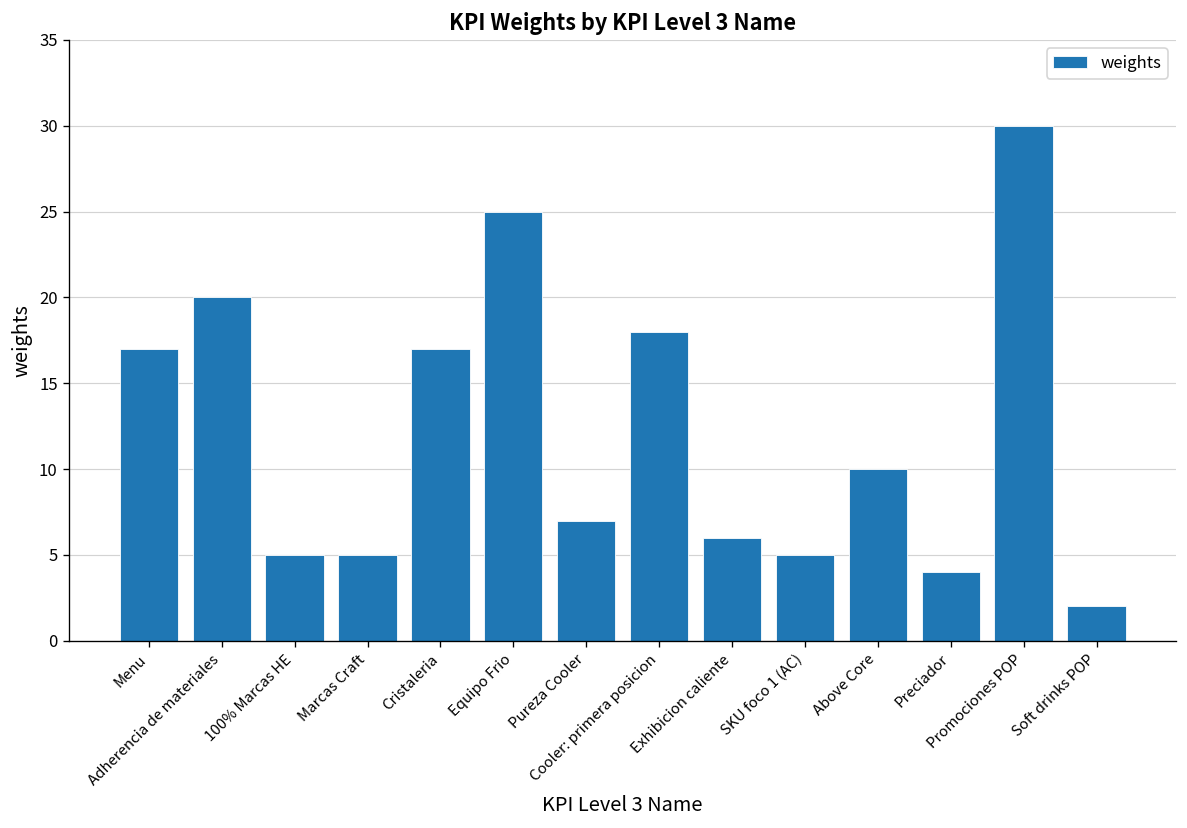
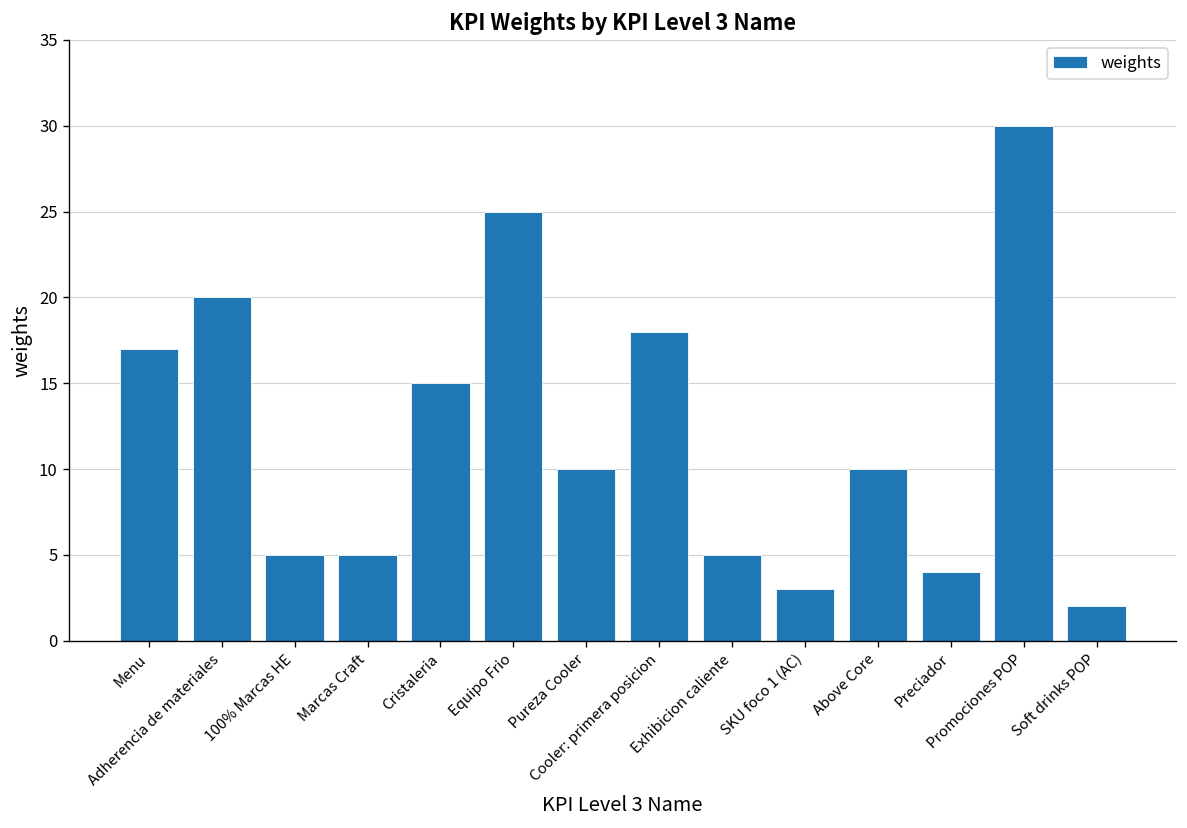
Cristaleria: 17 -> 15
Pureza Cooler: 7 -> 10
Exhibicion caliente: 6 -> 5
SKU foco 1 (AC): 5 -> 3
